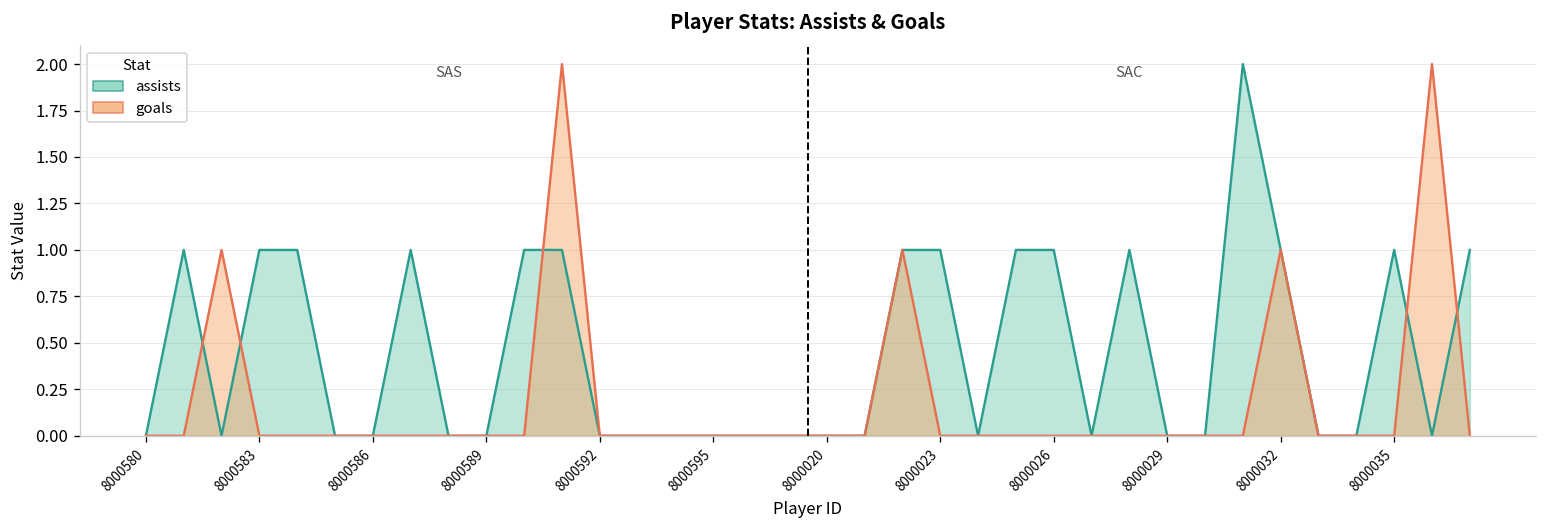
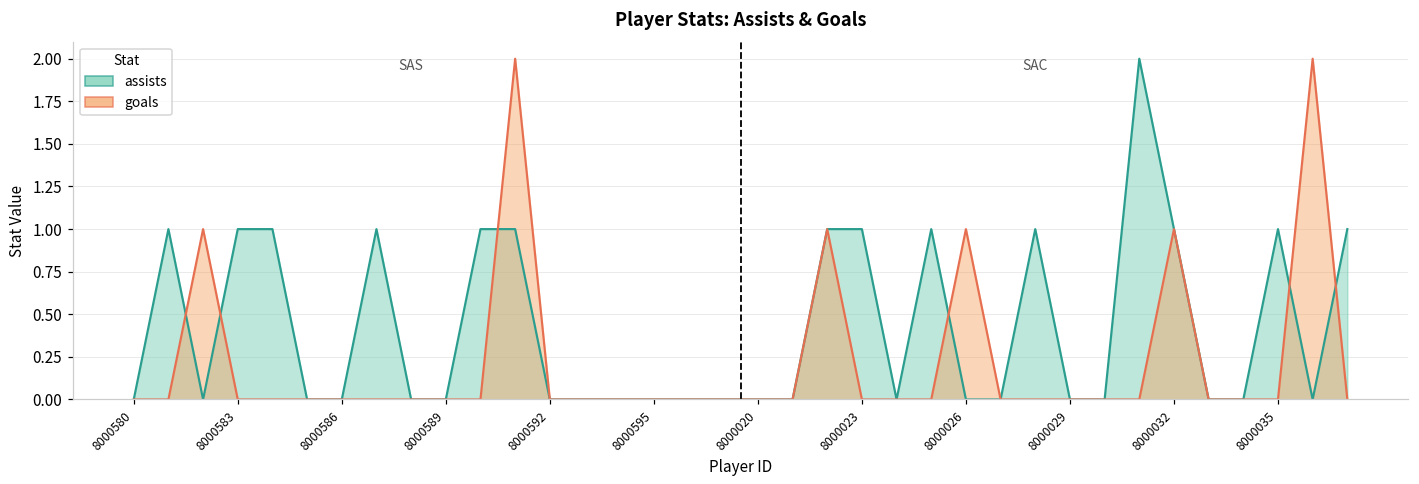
assists, 8000026: 1 -> 0
goals, 8000026: 0 -> 1
